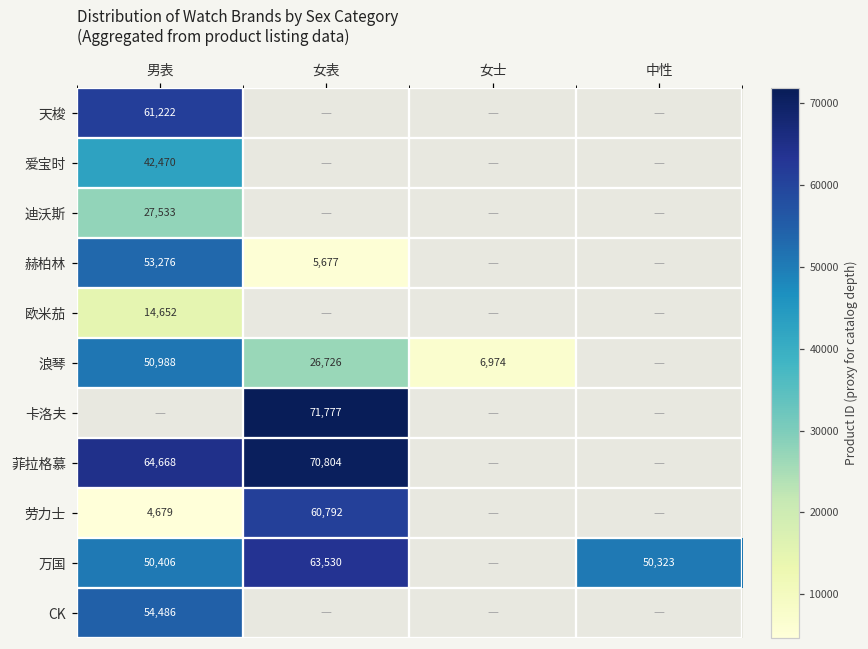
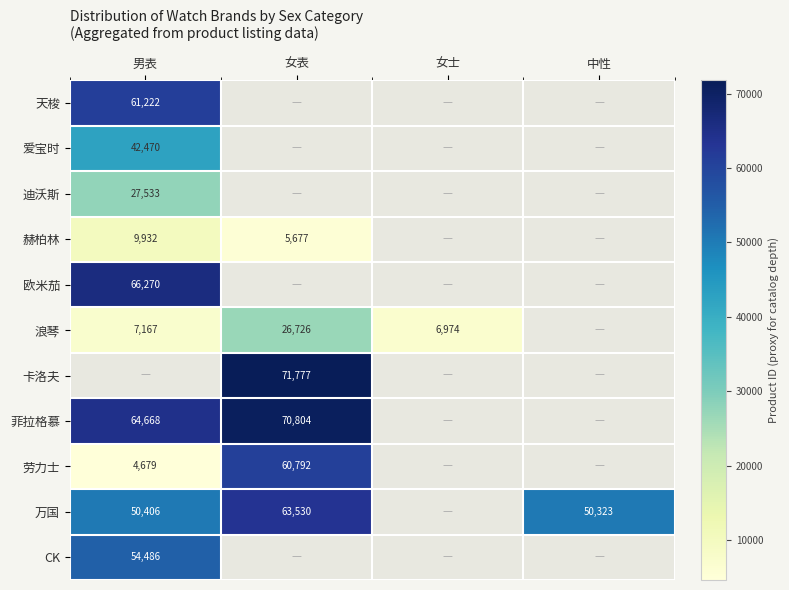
赫柏林, 男表: 53,276 -> 9,932
欧米茄, 男表: 14,652 -> 66,270
浪琴, 男表: 50,988 -> 7,167
